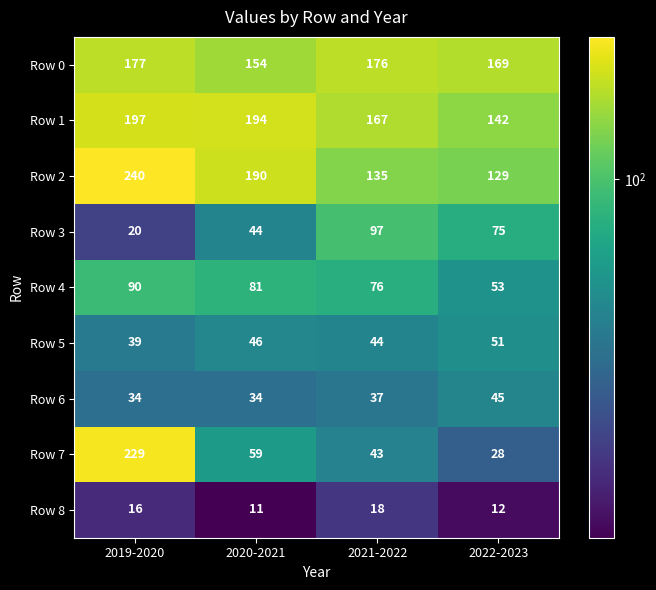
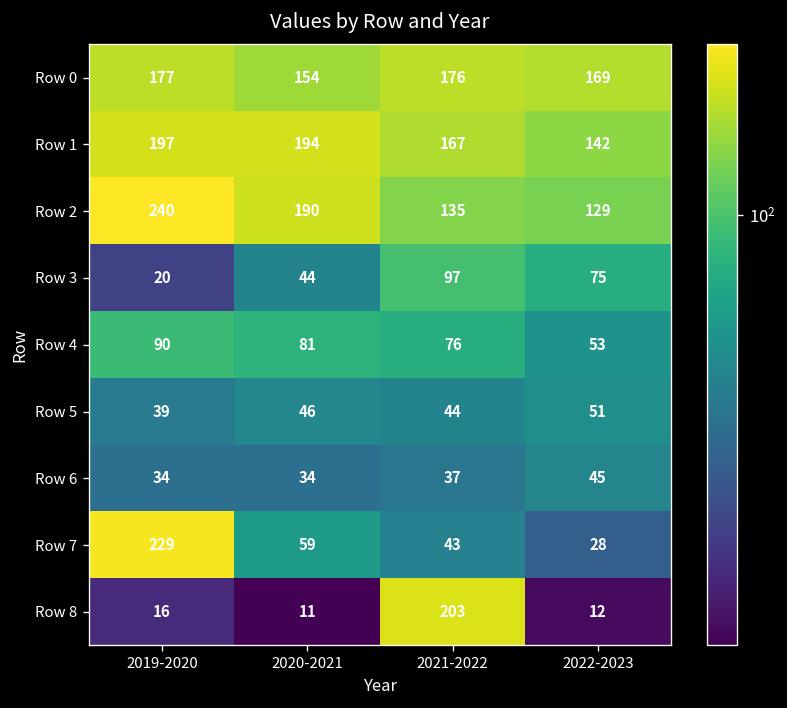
Row 8, 2021-2022: 18 -> 203
